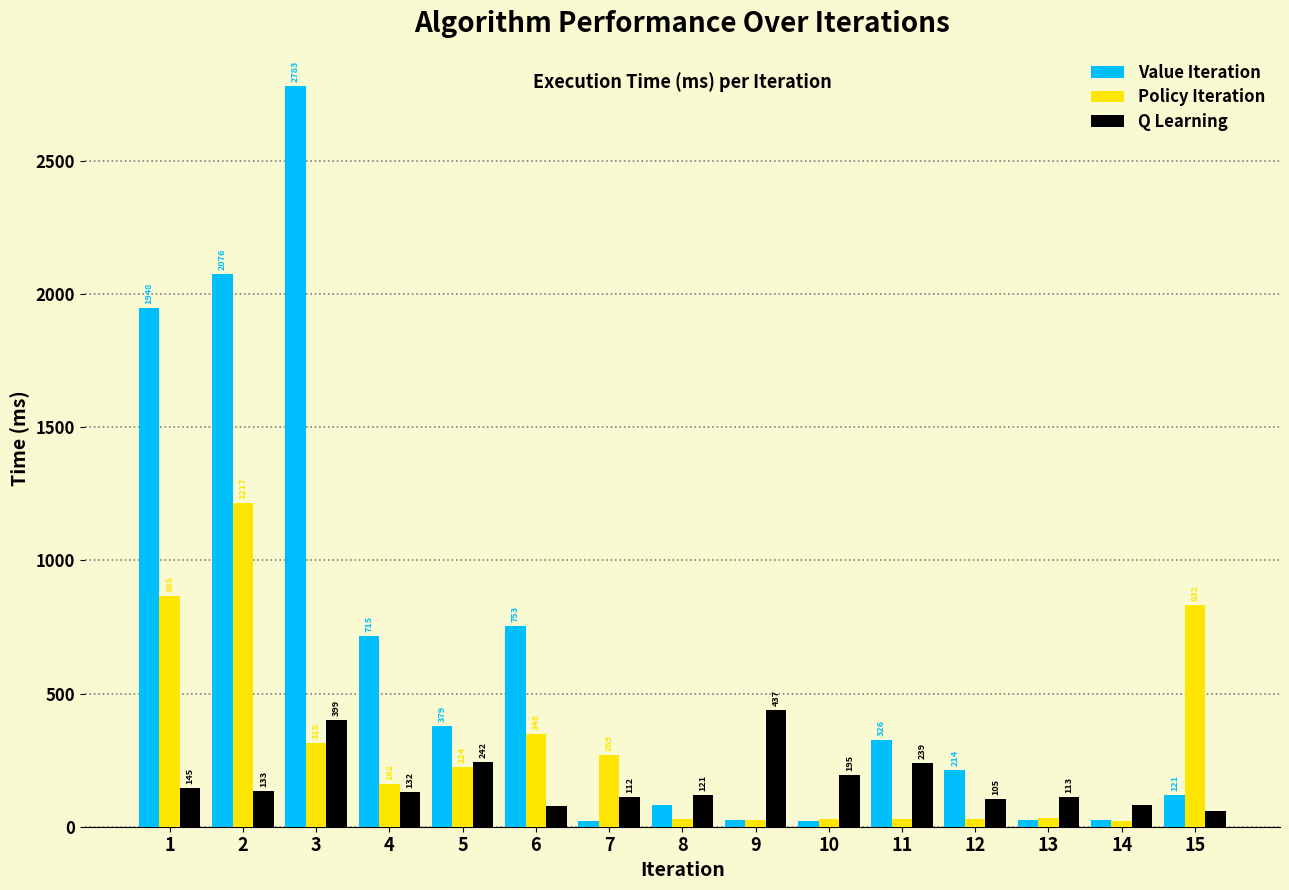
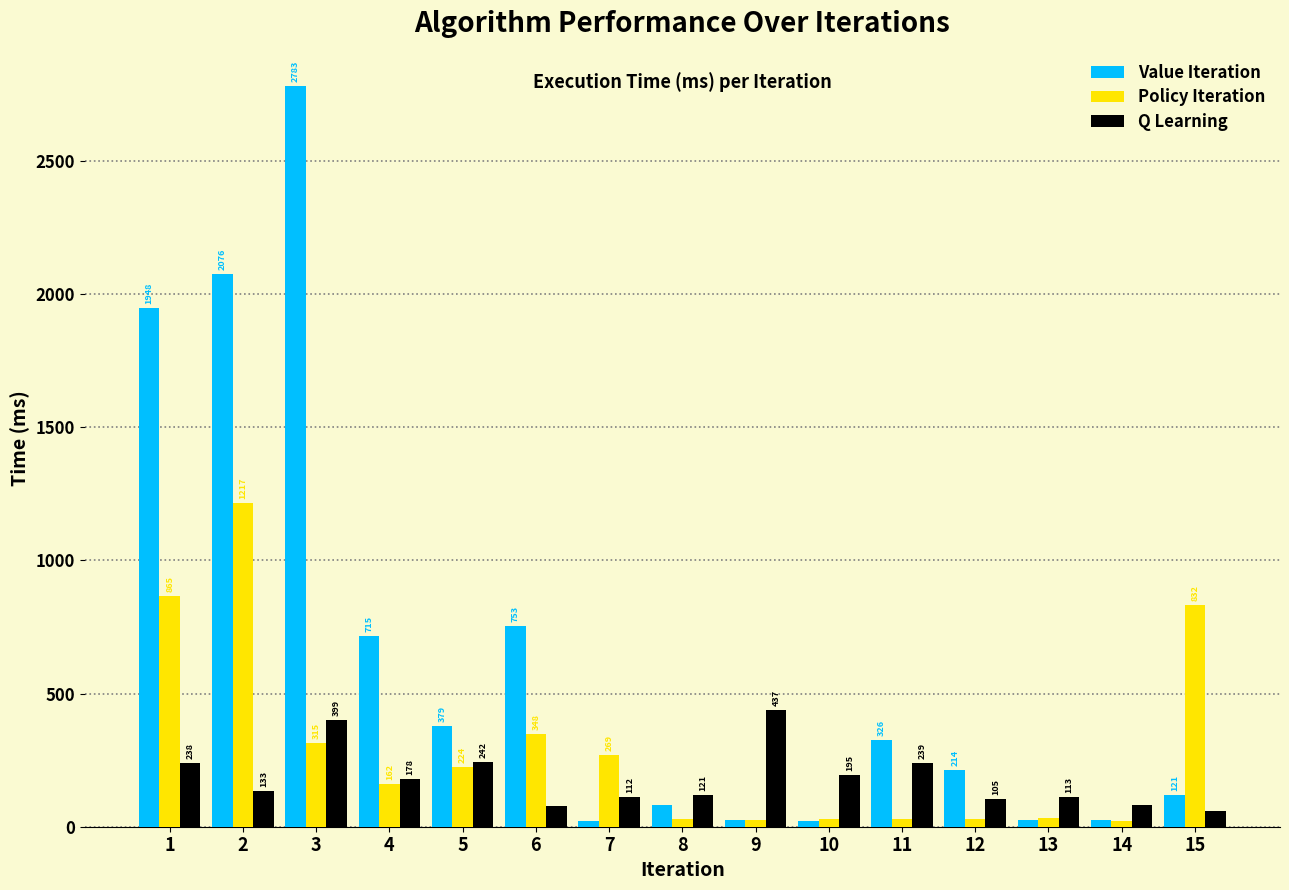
Q Learning, 1: 145 -> 238
Q Learning, 4: 132 -> 178
